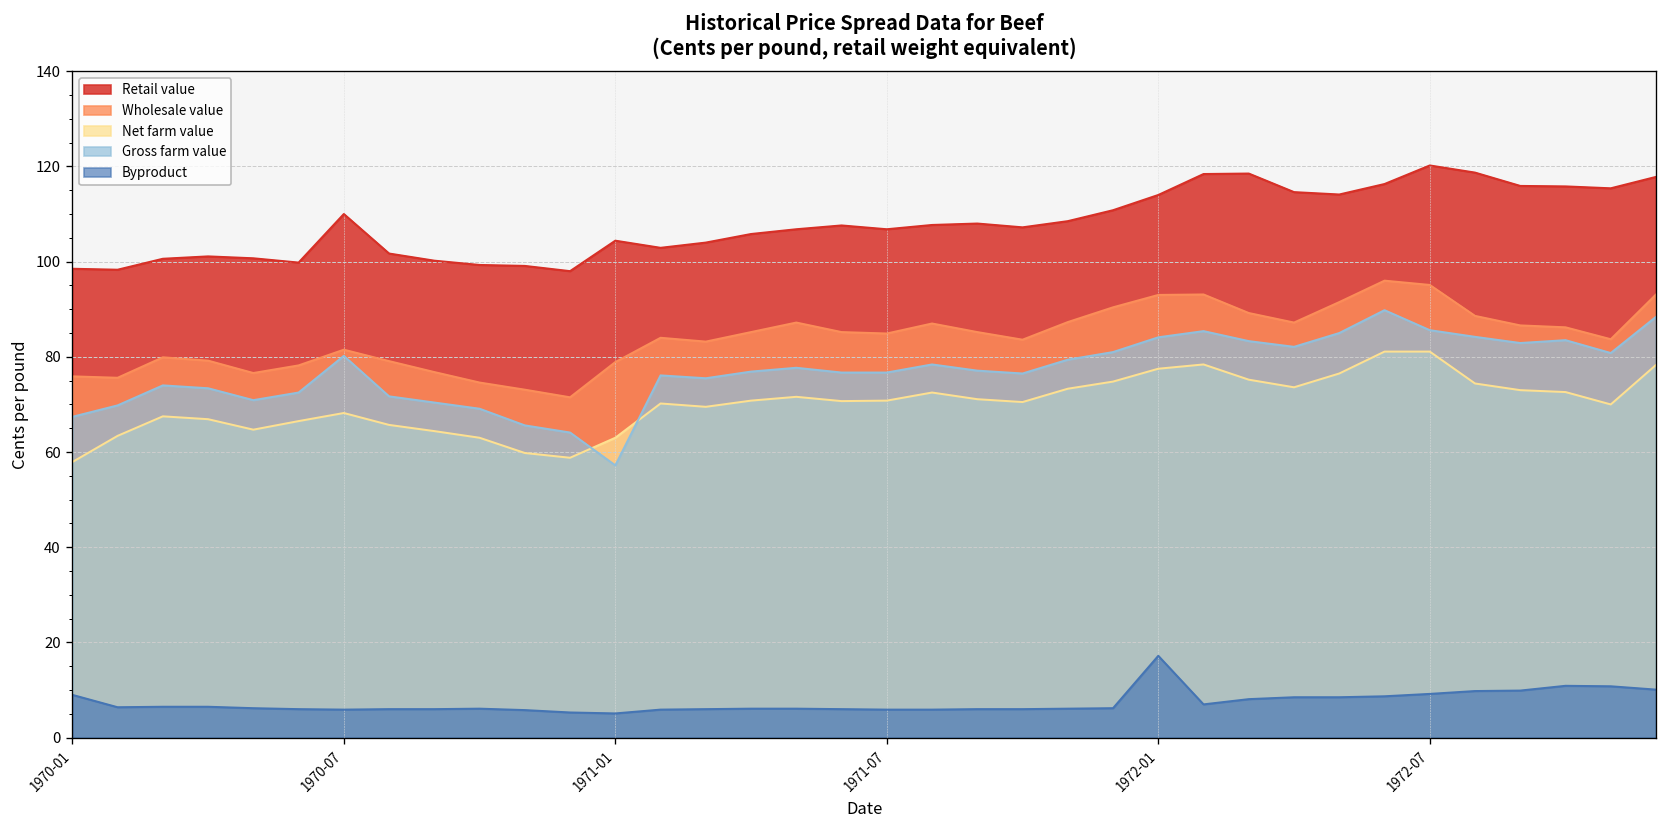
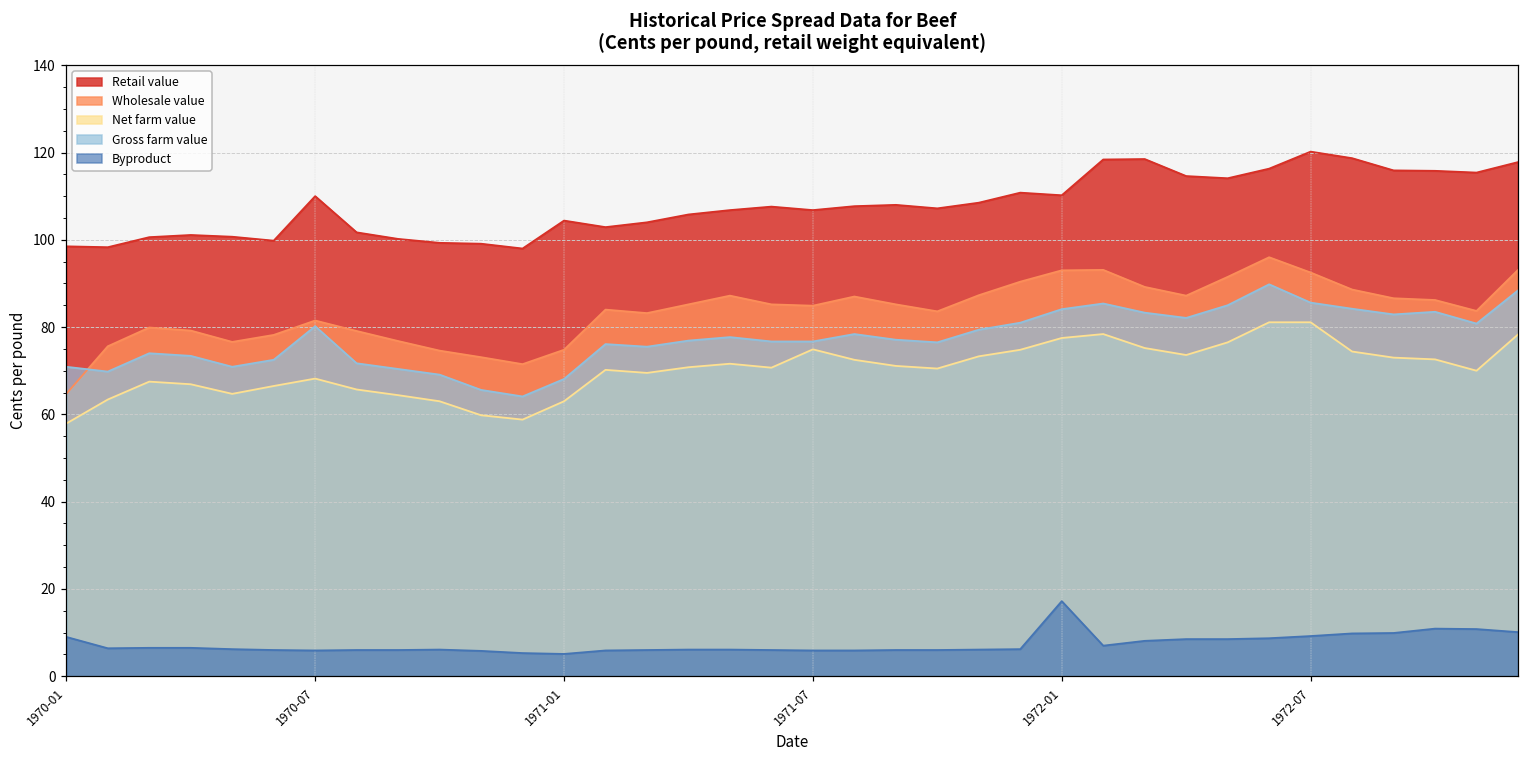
Wholesale value, 1970-01: 76 -> 65
Gross farm value, 1970-01: 67 -> 71
Wholesale value, 1971-01: 79 -> 75
Gross farm value, 1971-01: 57 -> 68
Net farm value, 1971-07: 71 -> 75
Retail value, 1972-01: 114 -> 110
Wholesale value, 1972-07: 95 -> 93
